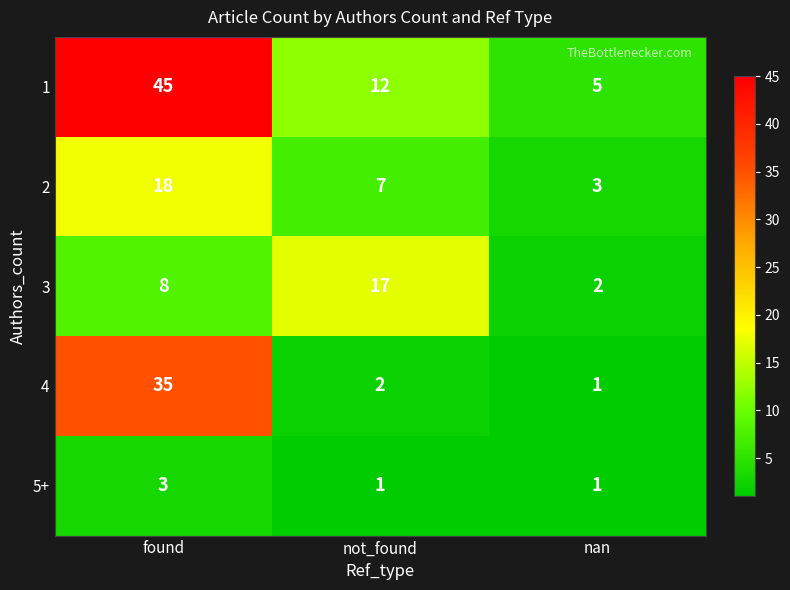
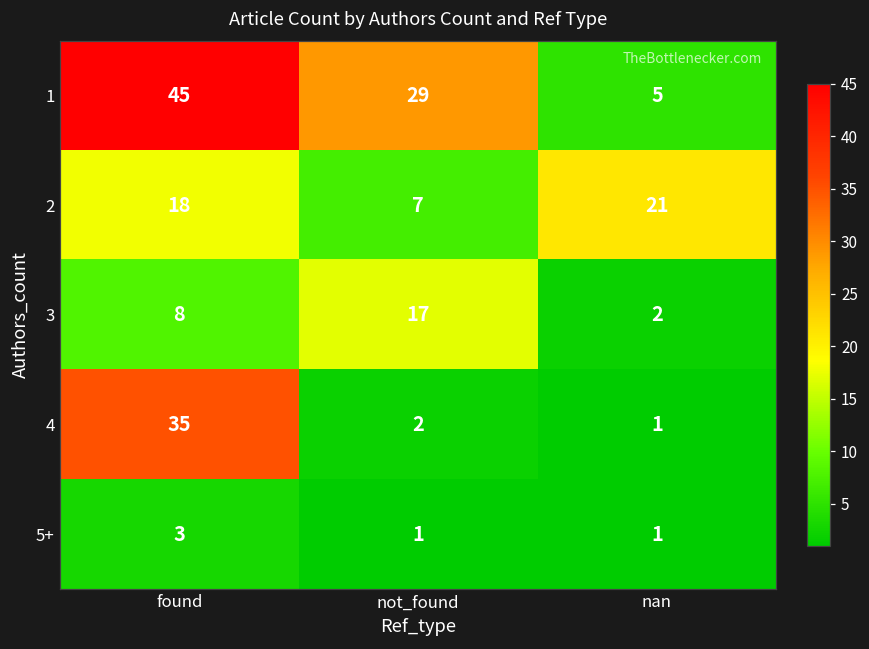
1, not_found: 12 -> 29
2, nan: 3 -> 21
